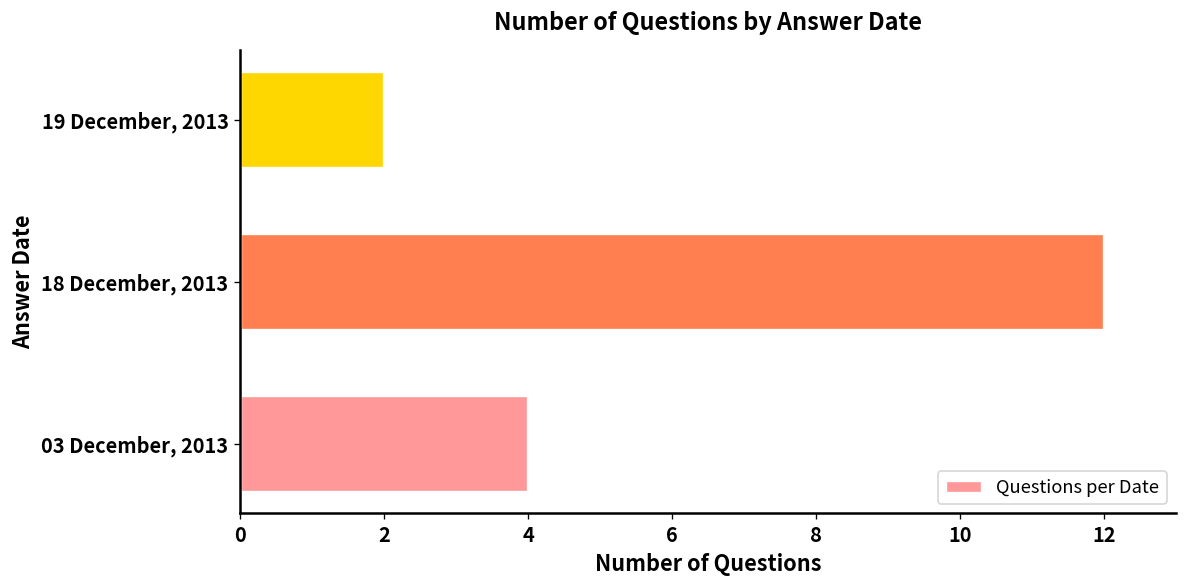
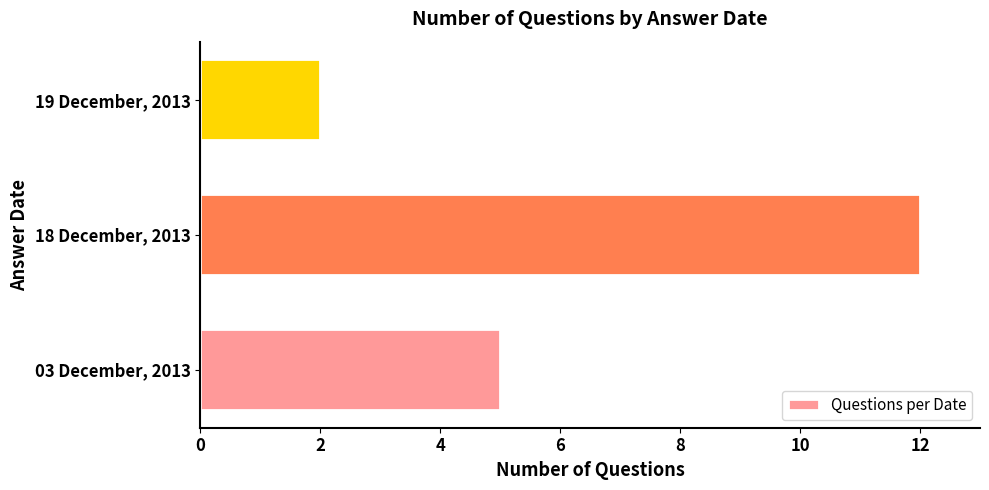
03 December, 2013: 4 -> 5
